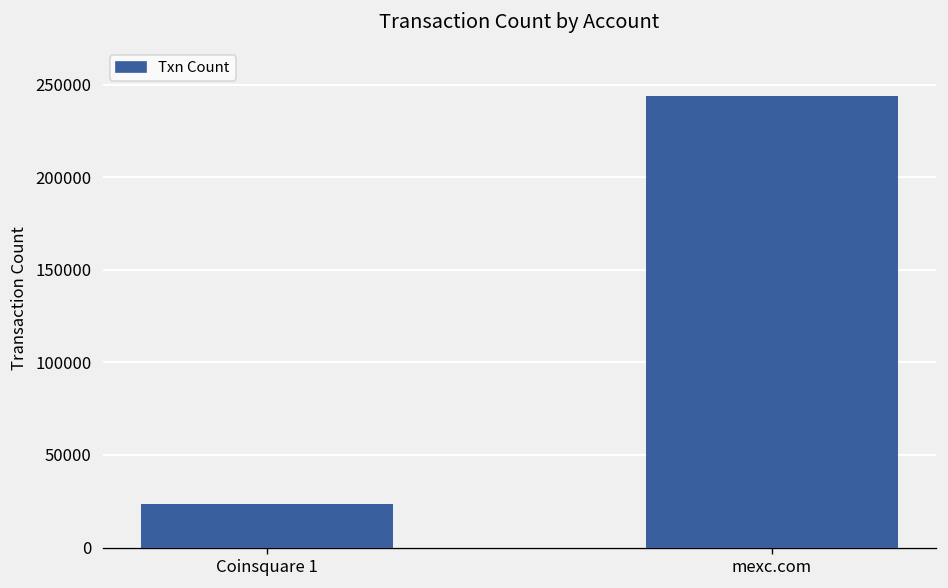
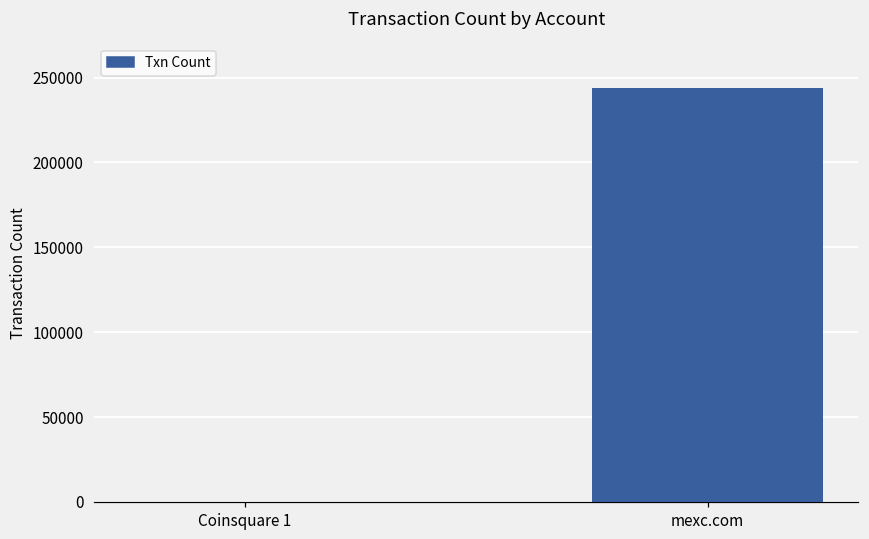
Coinsquare 1: 24000 -> 0
